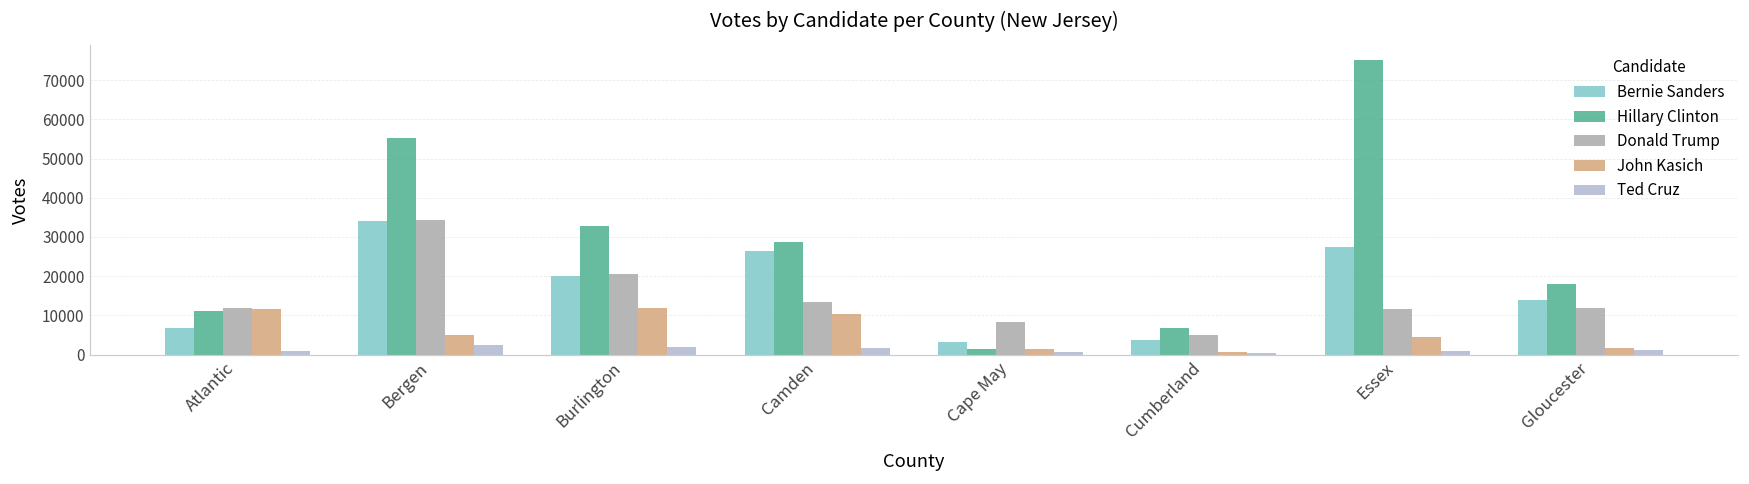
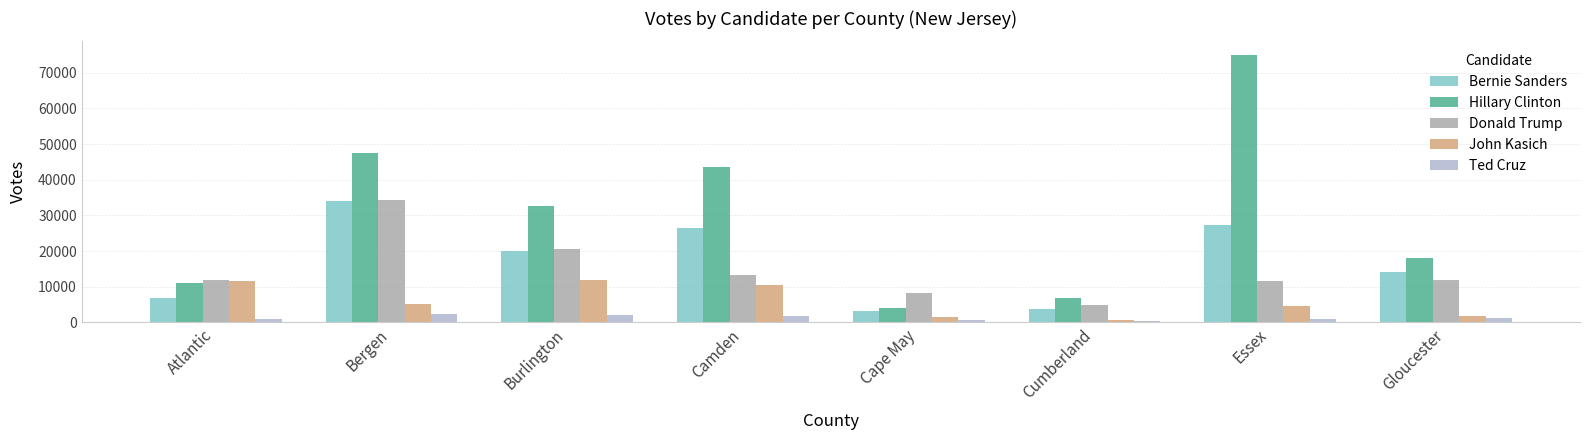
Hillary Clinton, Bergen: 55000 -> 48000
Hillary Clinton, Camden: 29000 -> 44000
Hillary Clinton, Cape May: 2000 -> 4000
